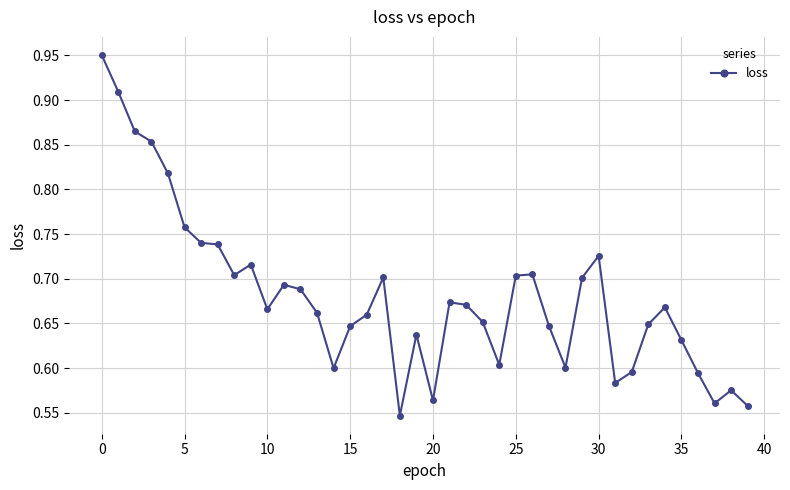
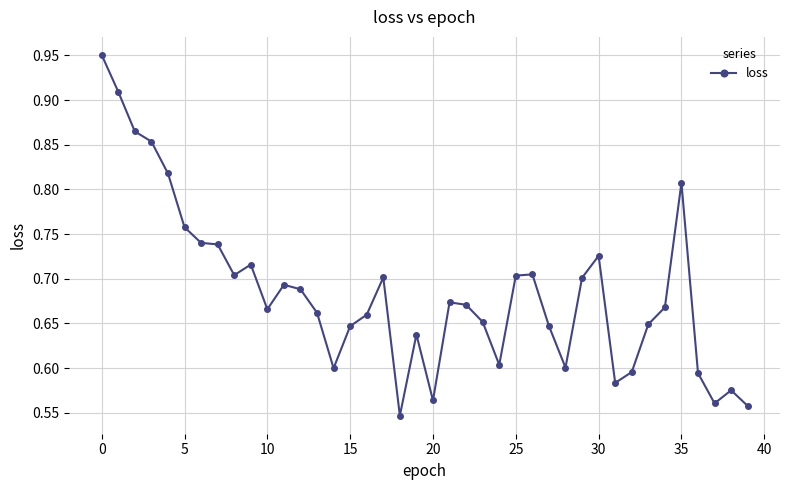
35: 0.63 -> 0.81
